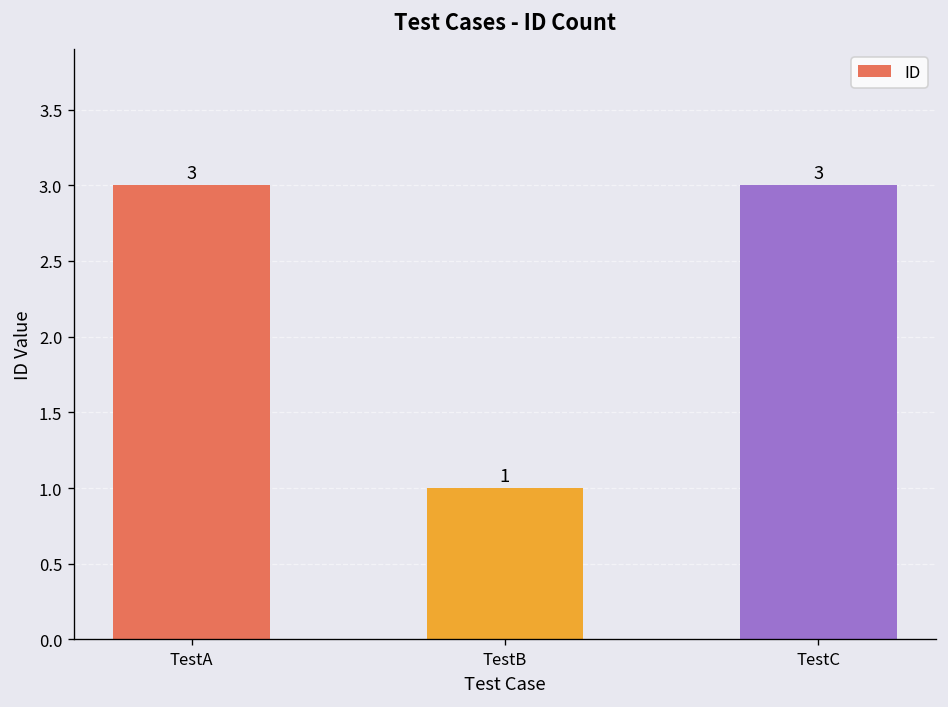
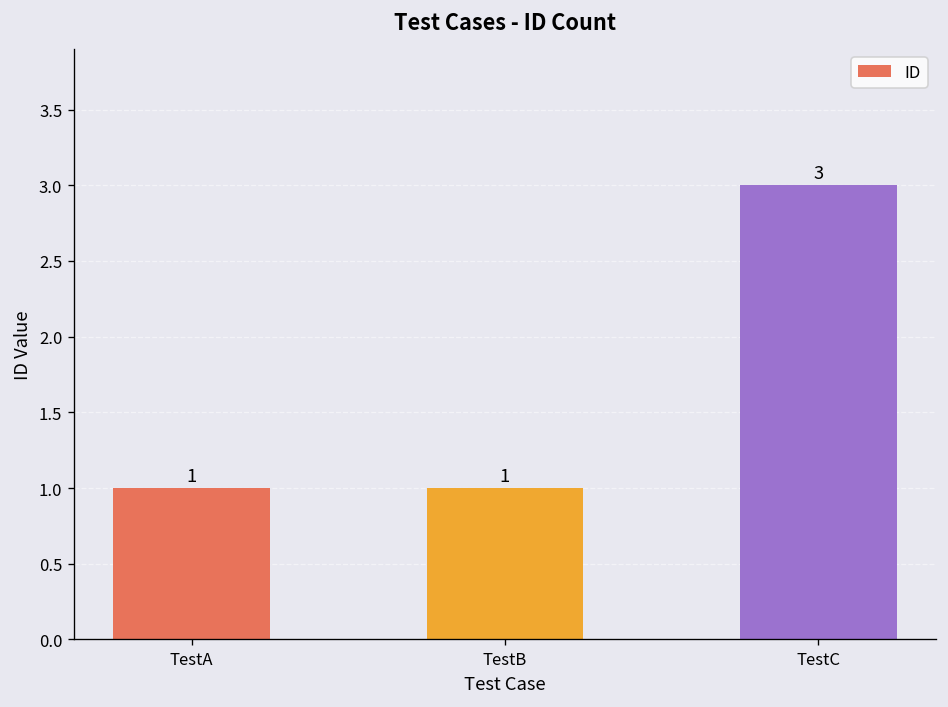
TestA: 3 -> 1
